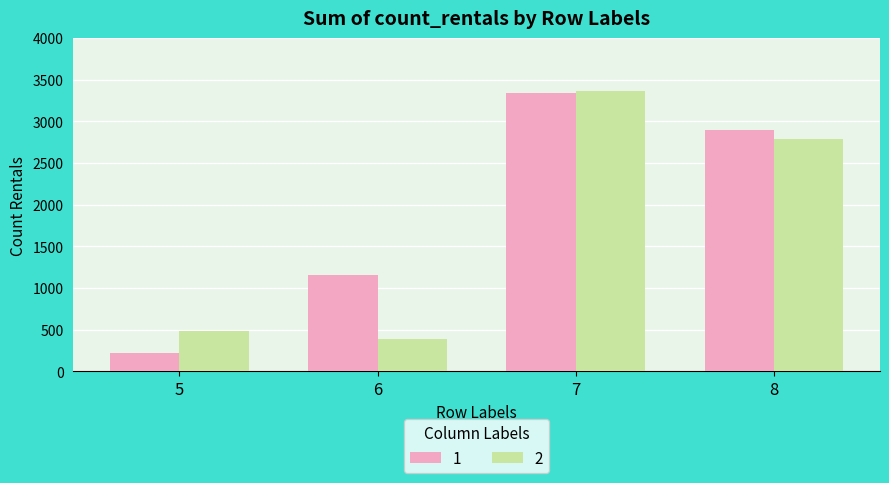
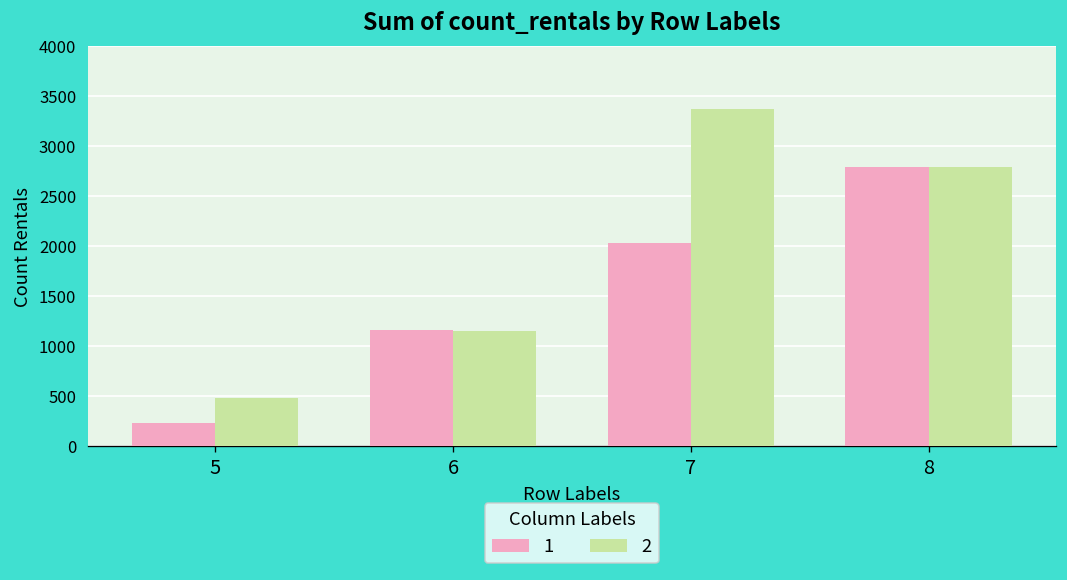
2, 6: 400 -> 1100
1, 7: 3300 -> 2000
1, 8: 2900 -> 2800
